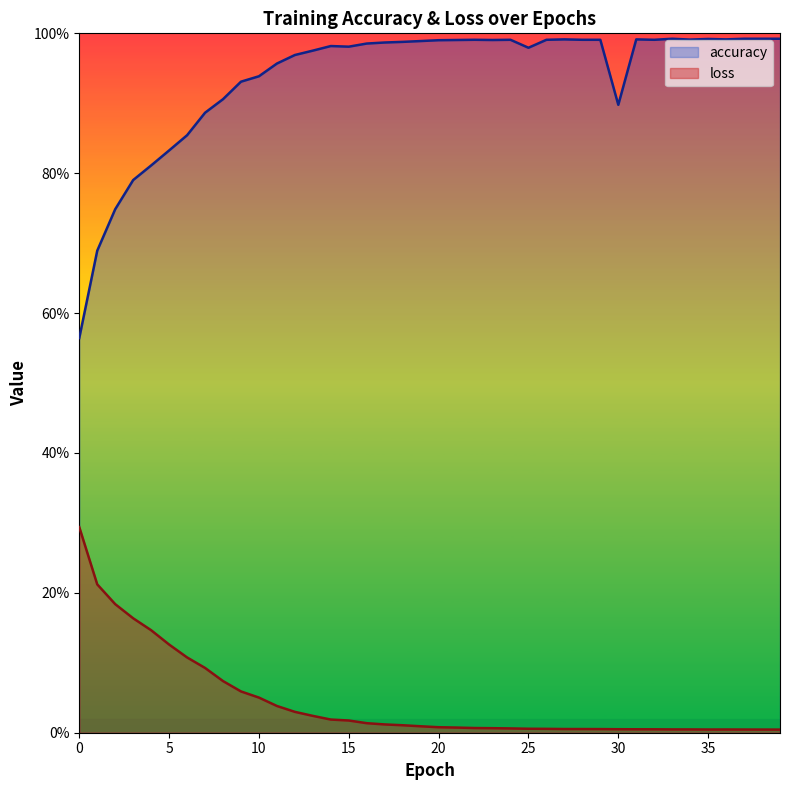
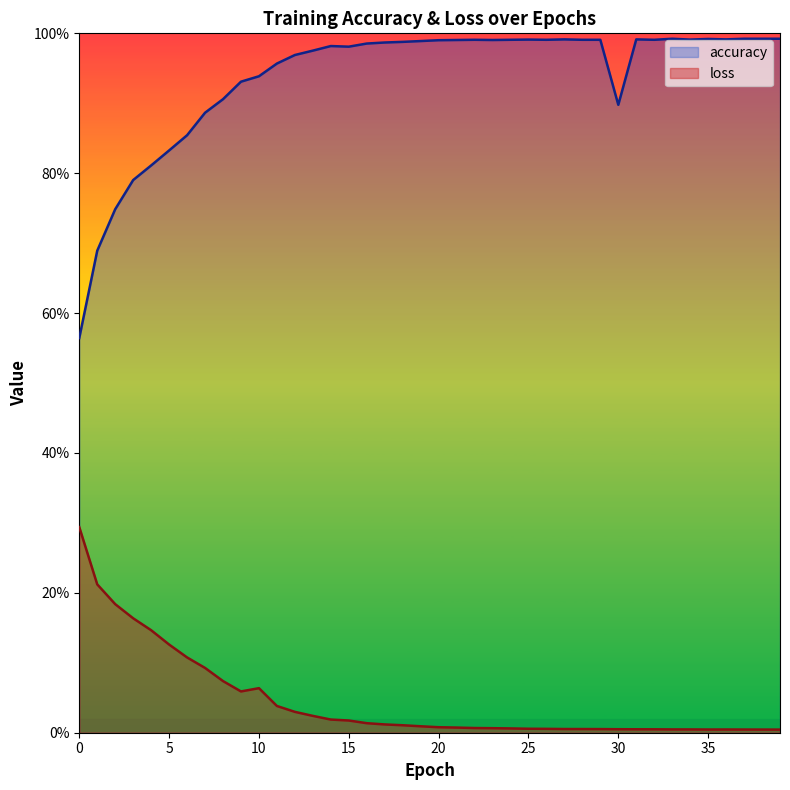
loss, 10: 5% -> 6%
accuracy, 25: 98% -> 99%
